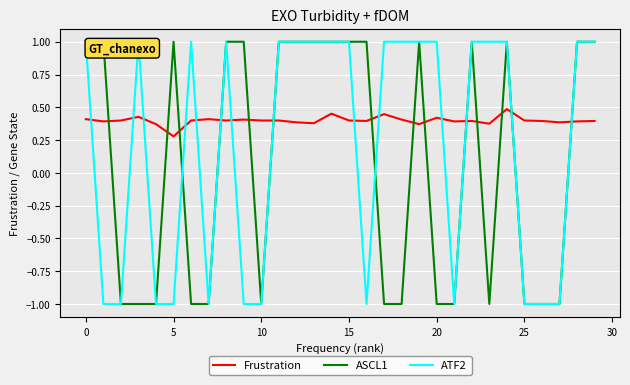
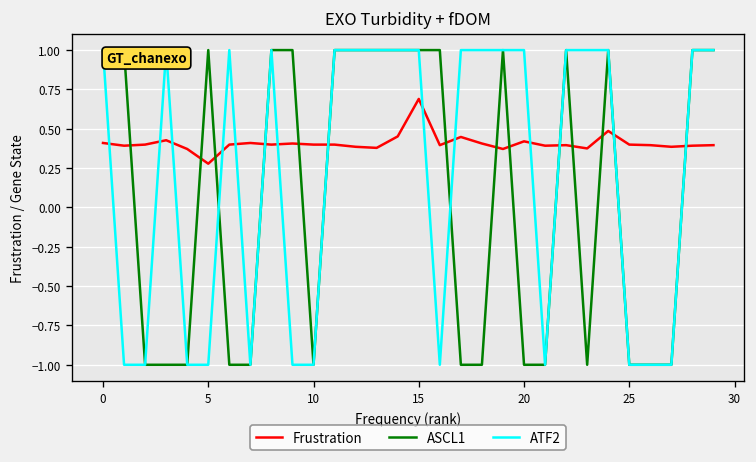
Frustration, 15: 0.40 -> 0.69
